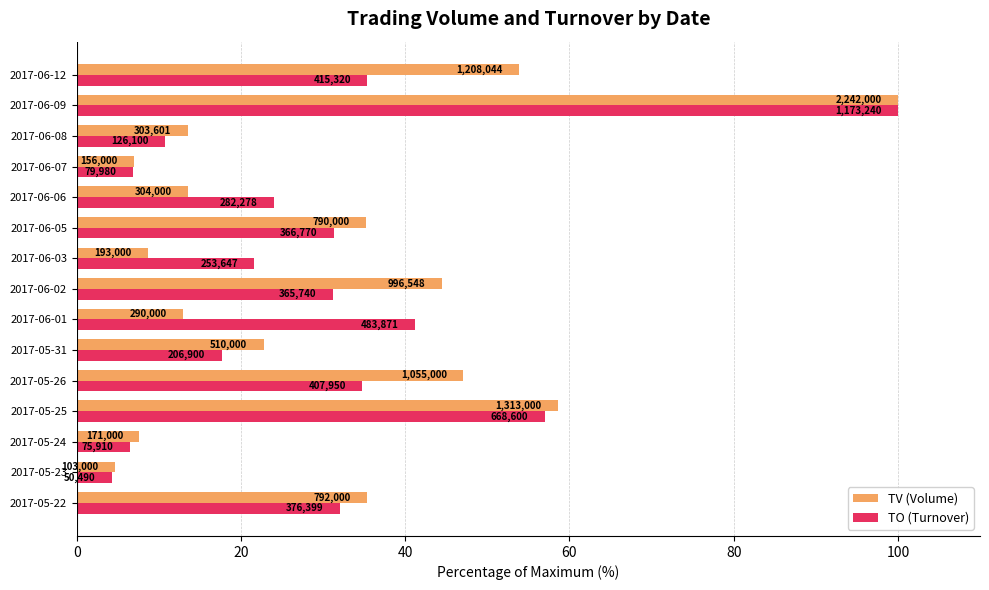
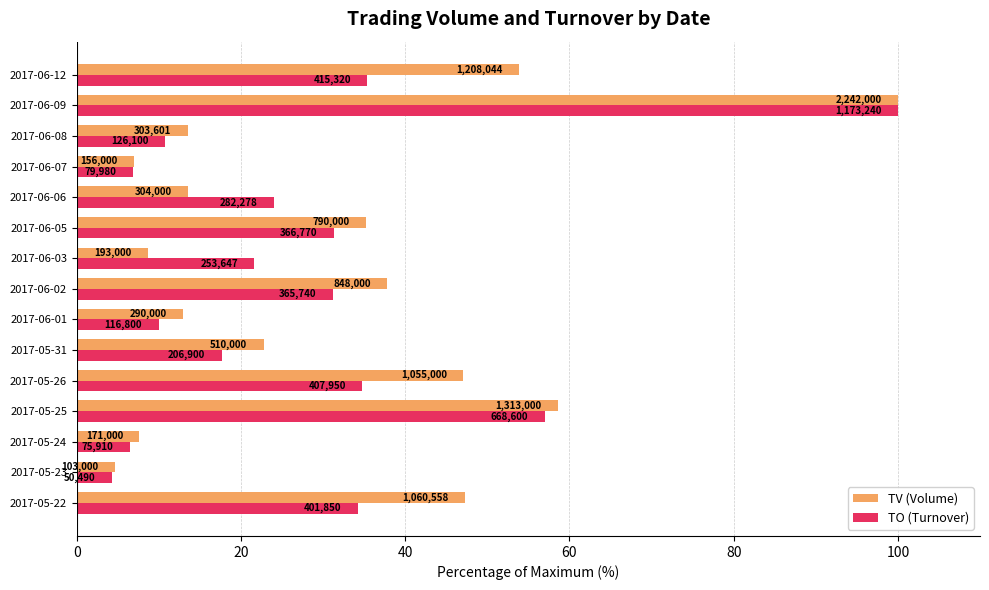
TV (Volume), 2017-06-02: 996,548 -> 848,000
TO (Turnover), 2017-06-01: 483,871 -> 116,800
TV (Volume), 2017-05-22: 792,000 -> 1,060,558
TO (Turnover), 2017-05-22: 376,399 -> 401,850
